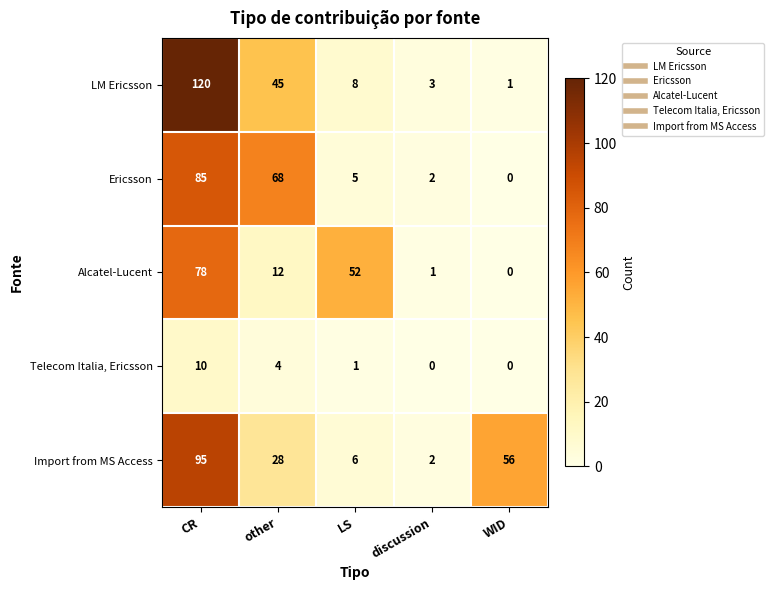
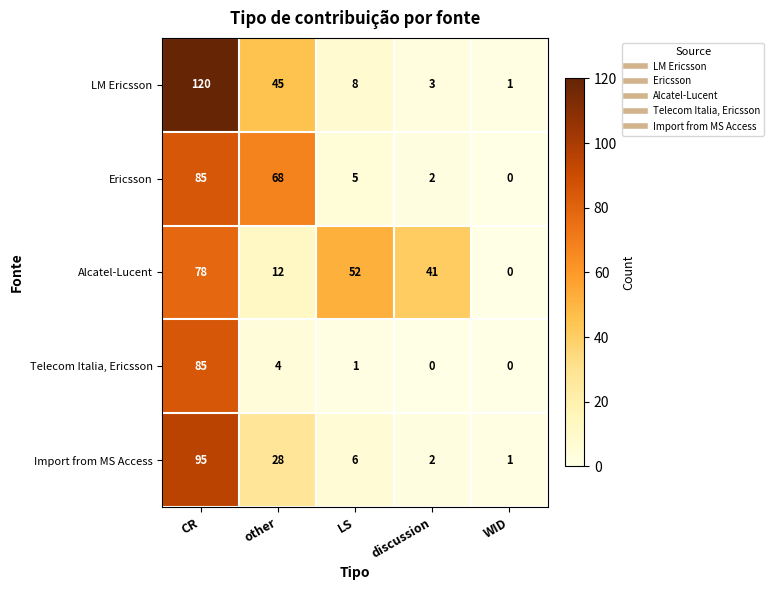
Alcatel-Lucent, discussion: 1 -> 41
Telecom Italia, Ericsson, CR: 10 -> 85
Import from MS Access, WID: 56 -> 1
